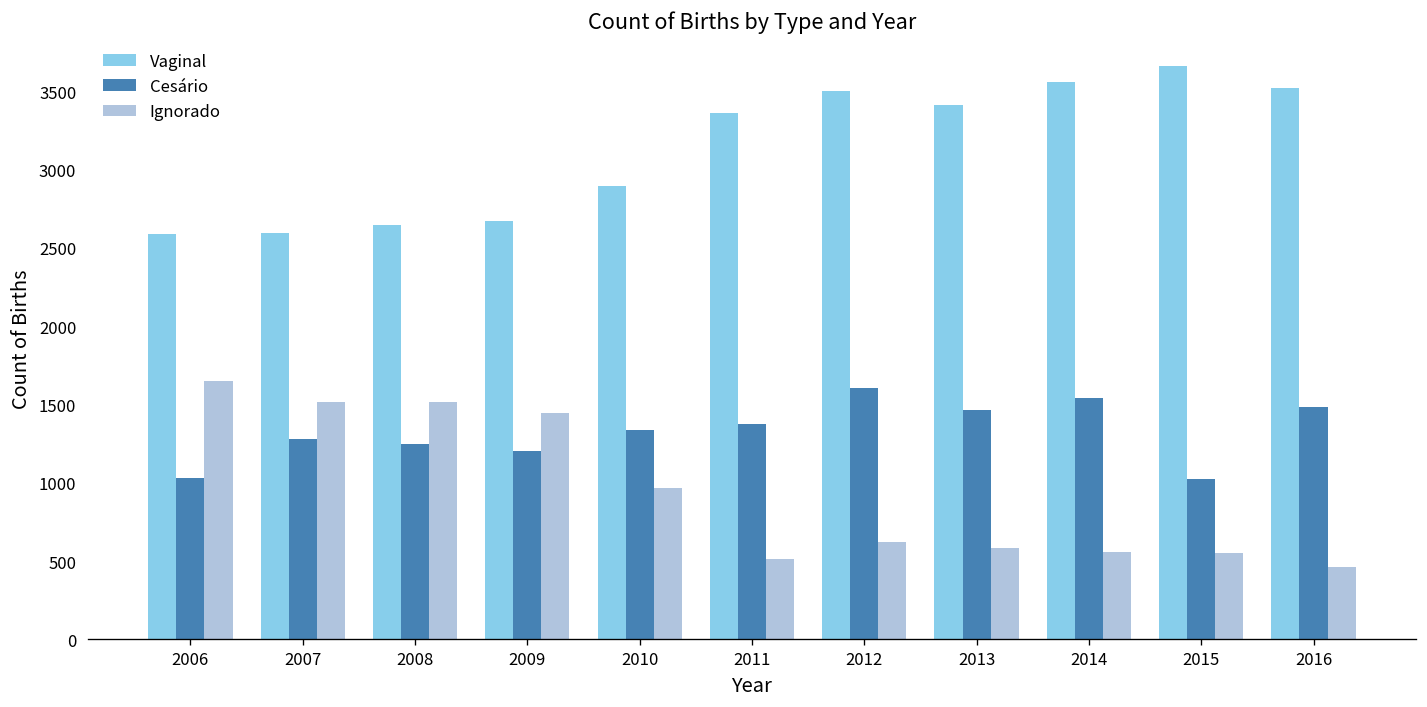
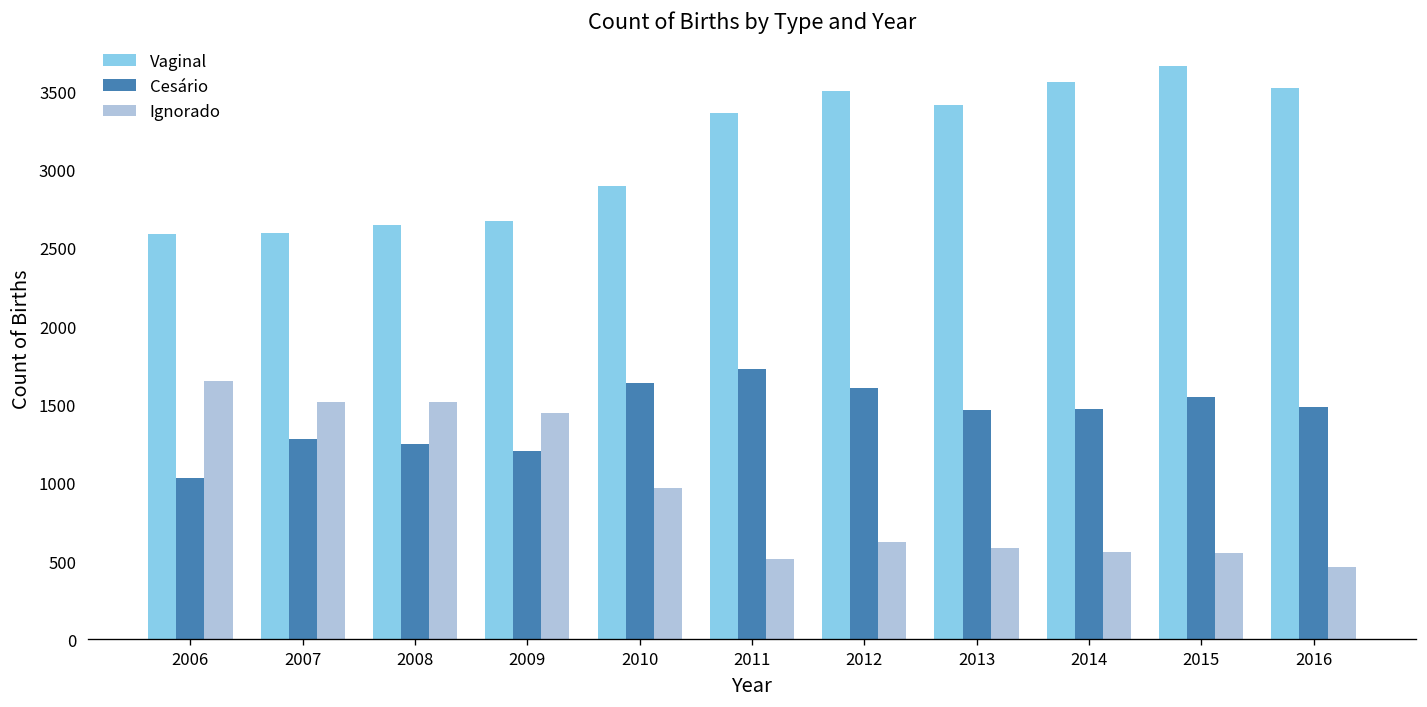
Cesário, 2010: 1340 -> 1640
Cesário, 2011: 1380 -> 1730
Cesário, 2014: 1540 -> 1470
Cesário, 2015: 1030 -> 1550
